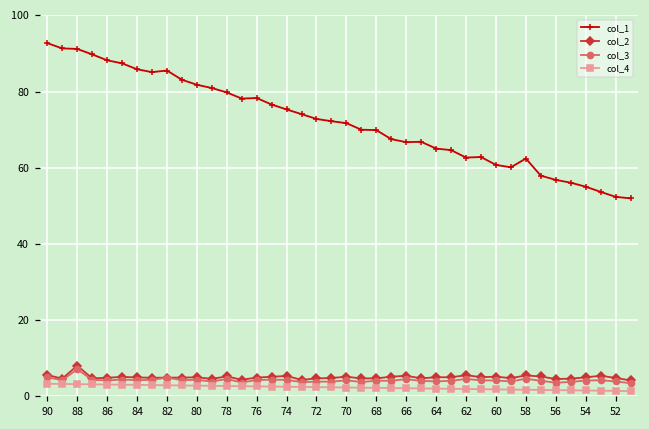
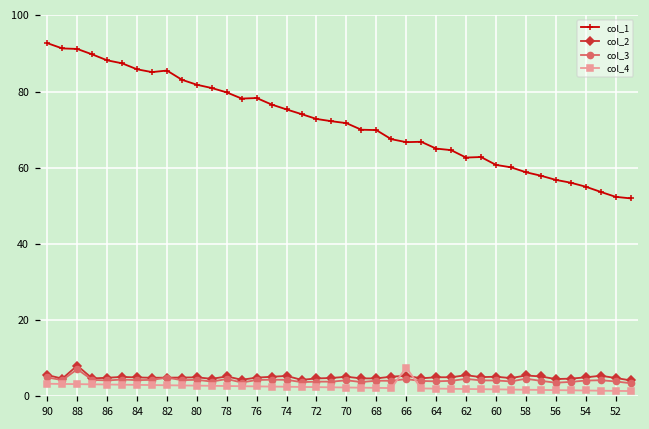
col_4, 66: 2 -> 8
col_1, 58: 62 -> 59
